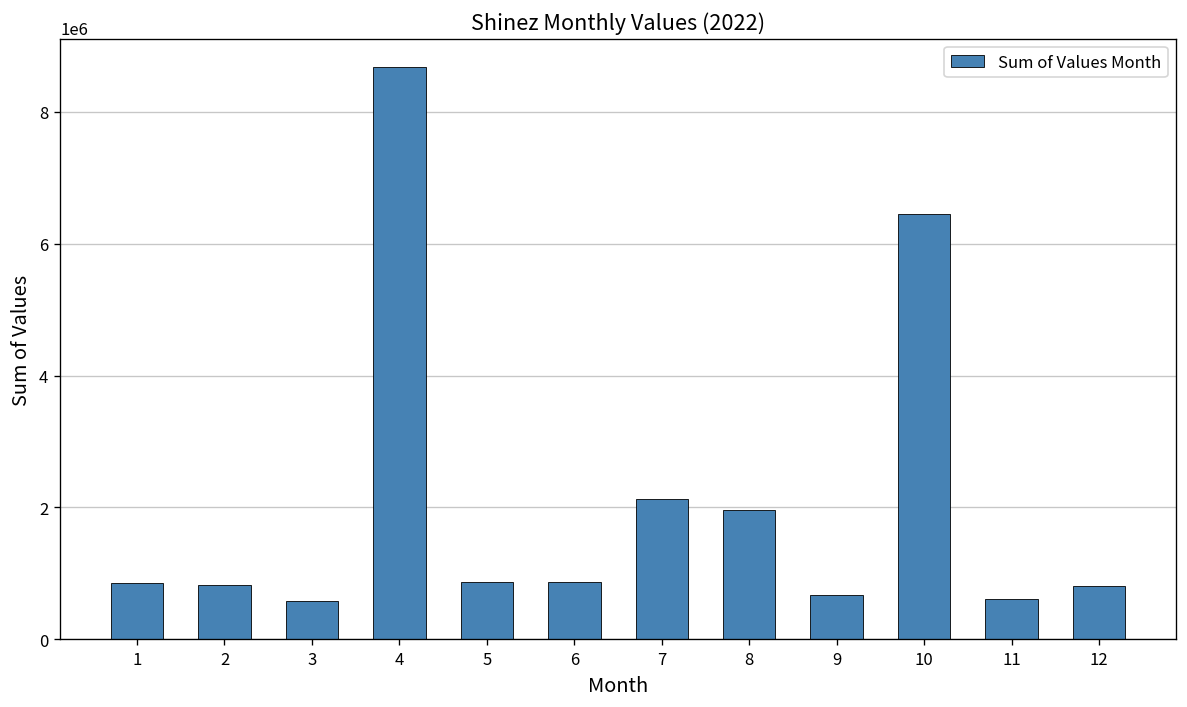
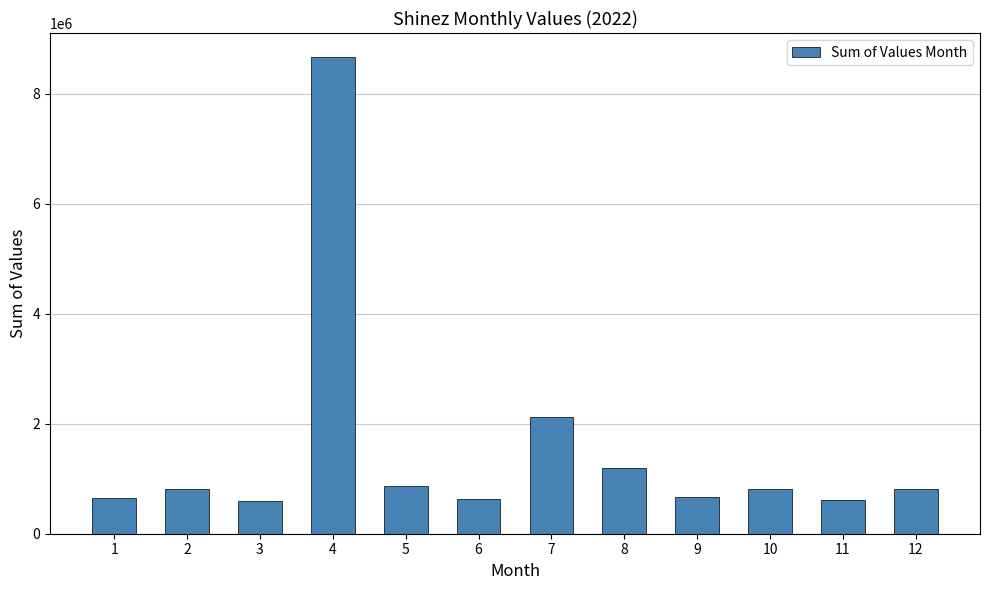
1: 800000 -> 600000
6: 900000 -> 600000
8: 2000000 -> 1200000
10: 6400000 -> 800000
